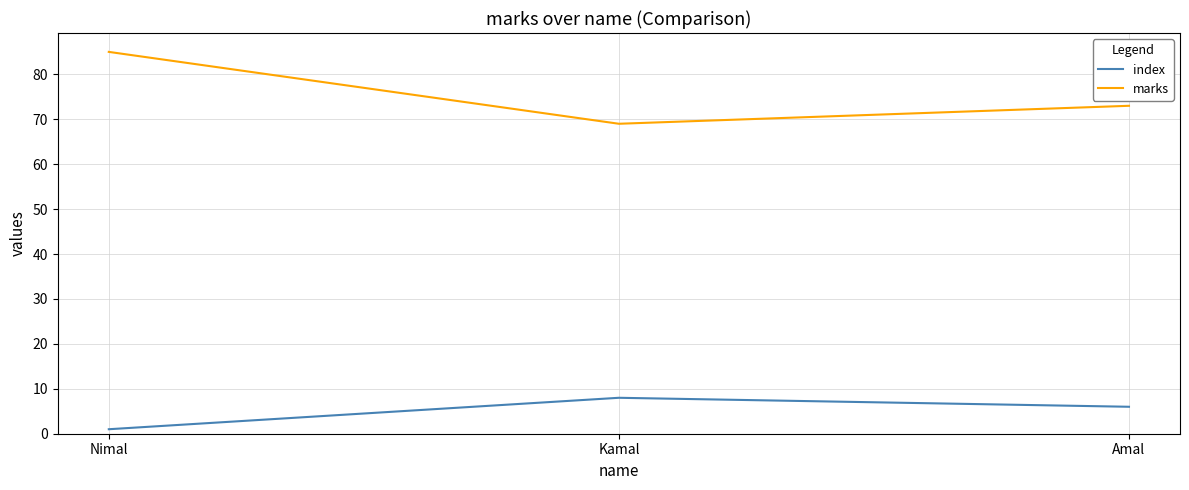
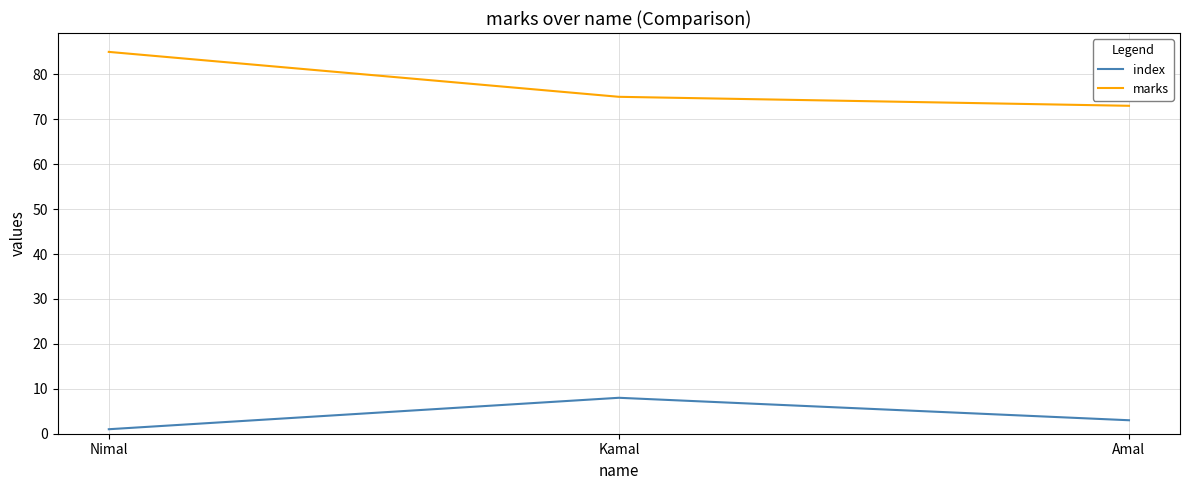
marks, Kamal: 69 -> 75
index, Amal: 6 -> 3
